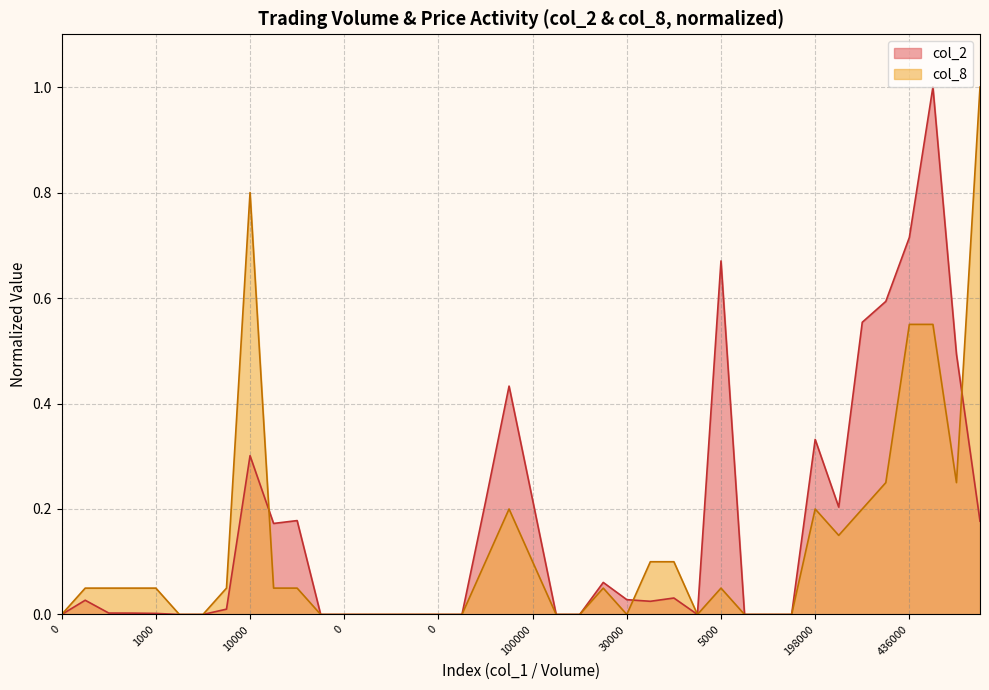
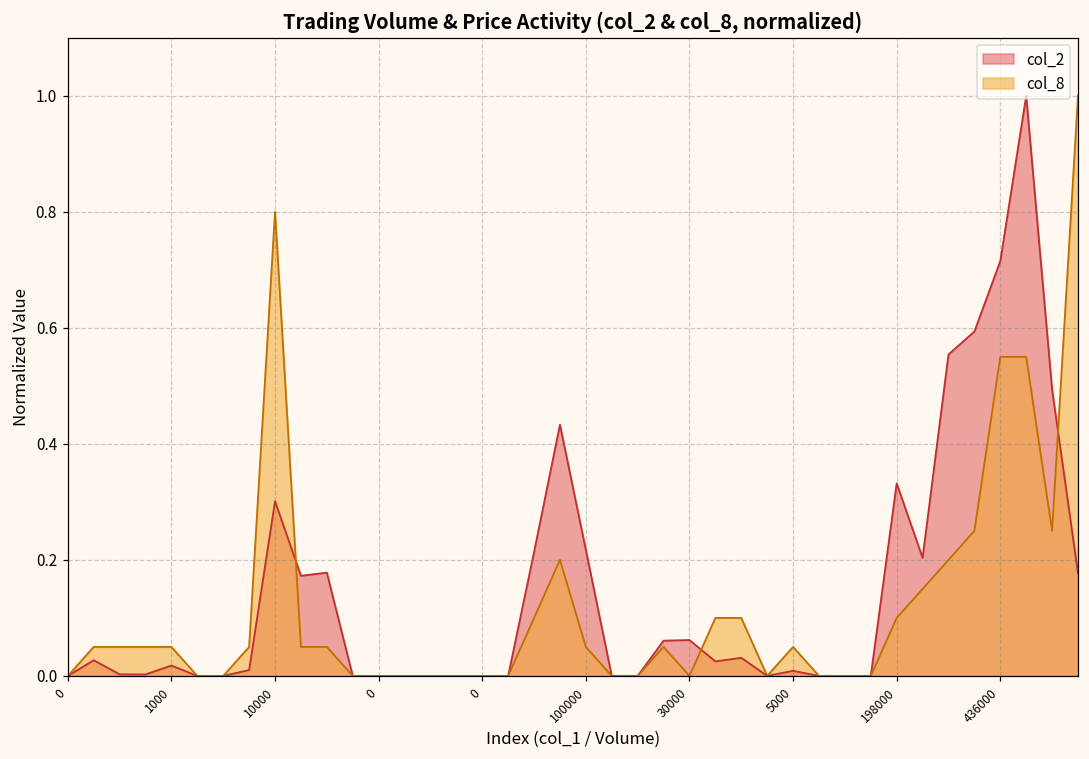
col_2, 1000: 0.00 -> 0.02
col_8, 100000: 0.10 -> 0.05
col_2, 30000: 0.03 -> 0.06
col_2, 5000: 0.67 -> 0.01
col_8, 198000: 0.20 -> 0.10
